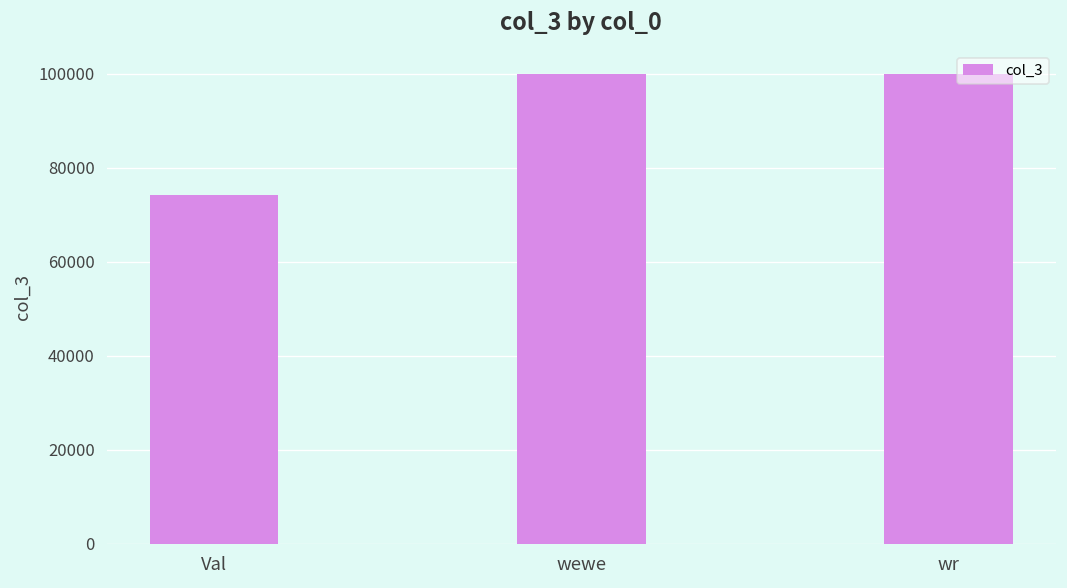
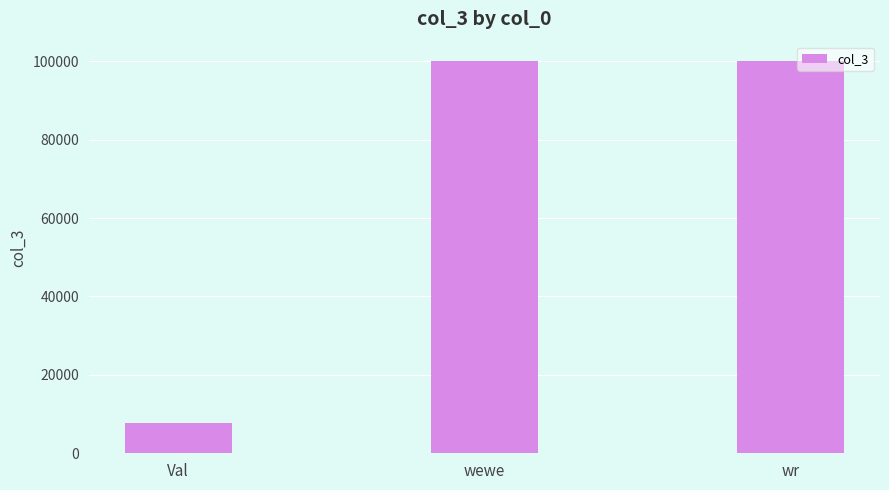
Val: 74000 -> 8000
